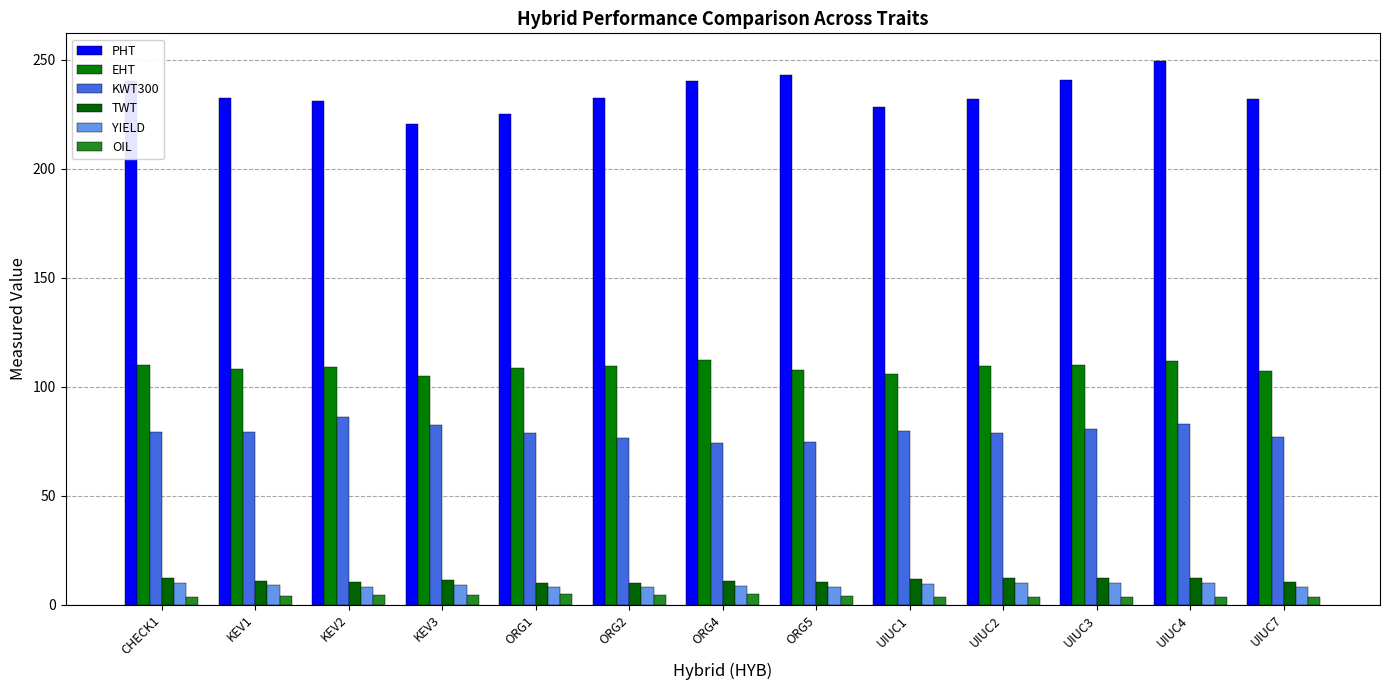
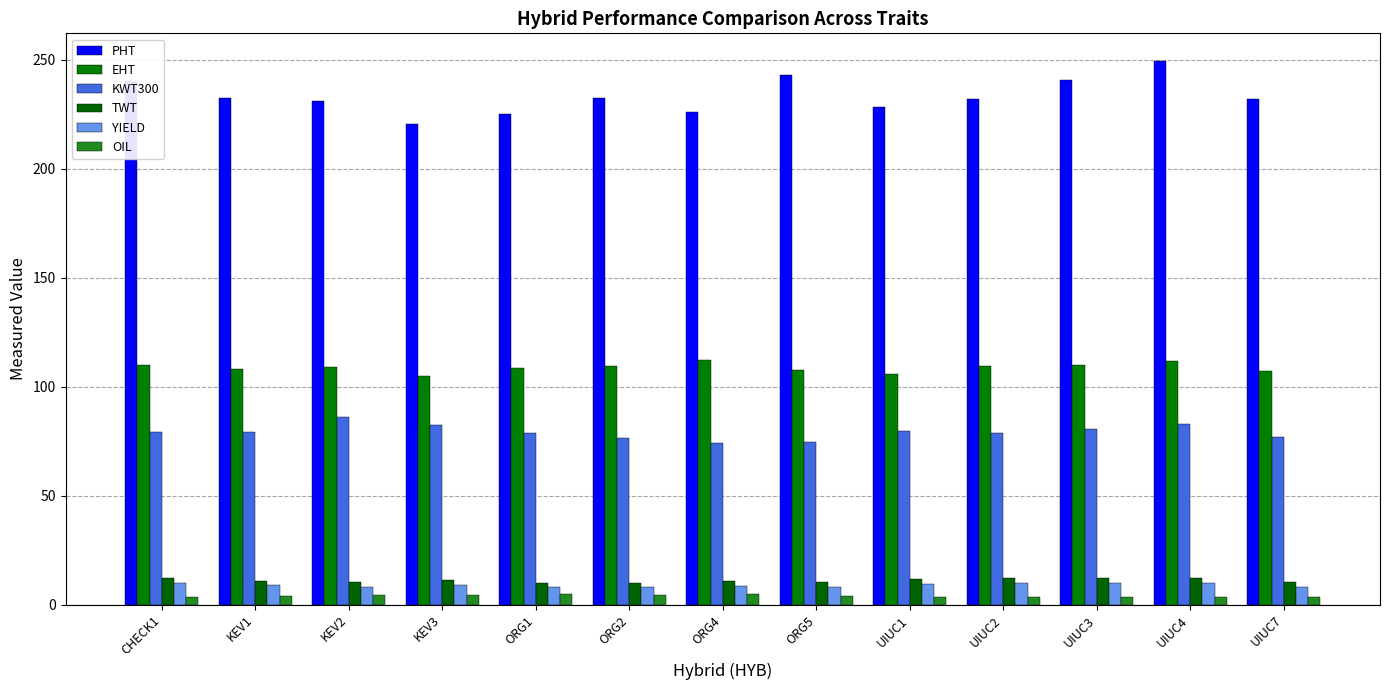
PHT, ORG4: 240 -> 226
